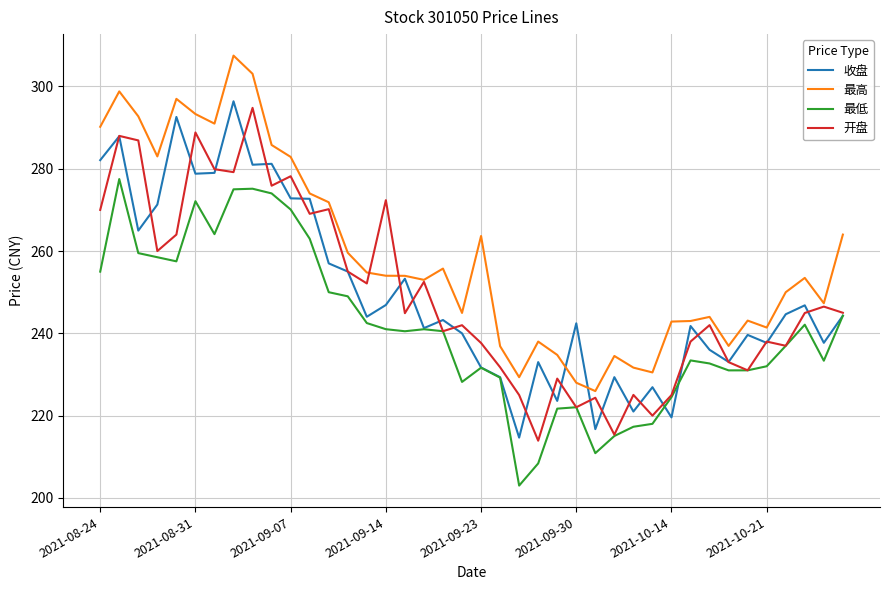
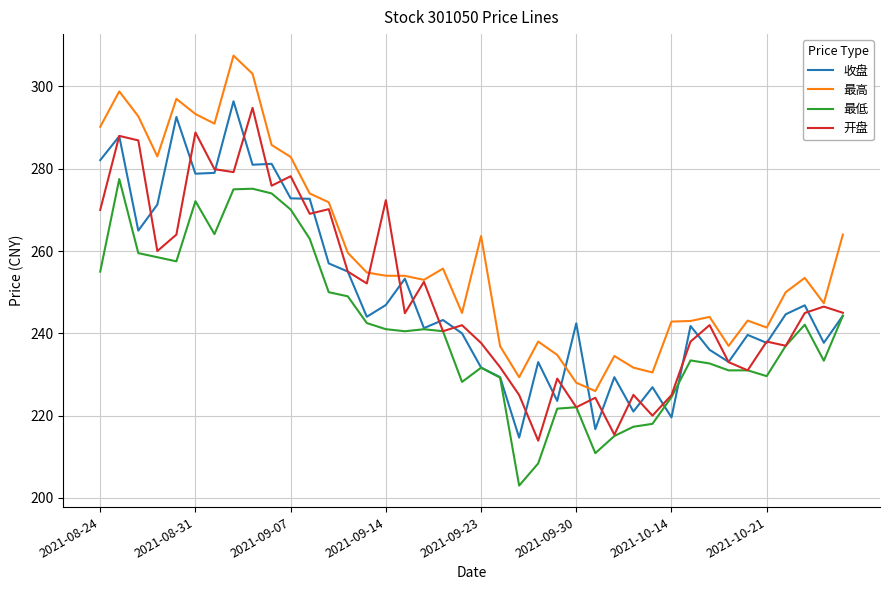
最低, 2021-10-21: 232 -> 230
